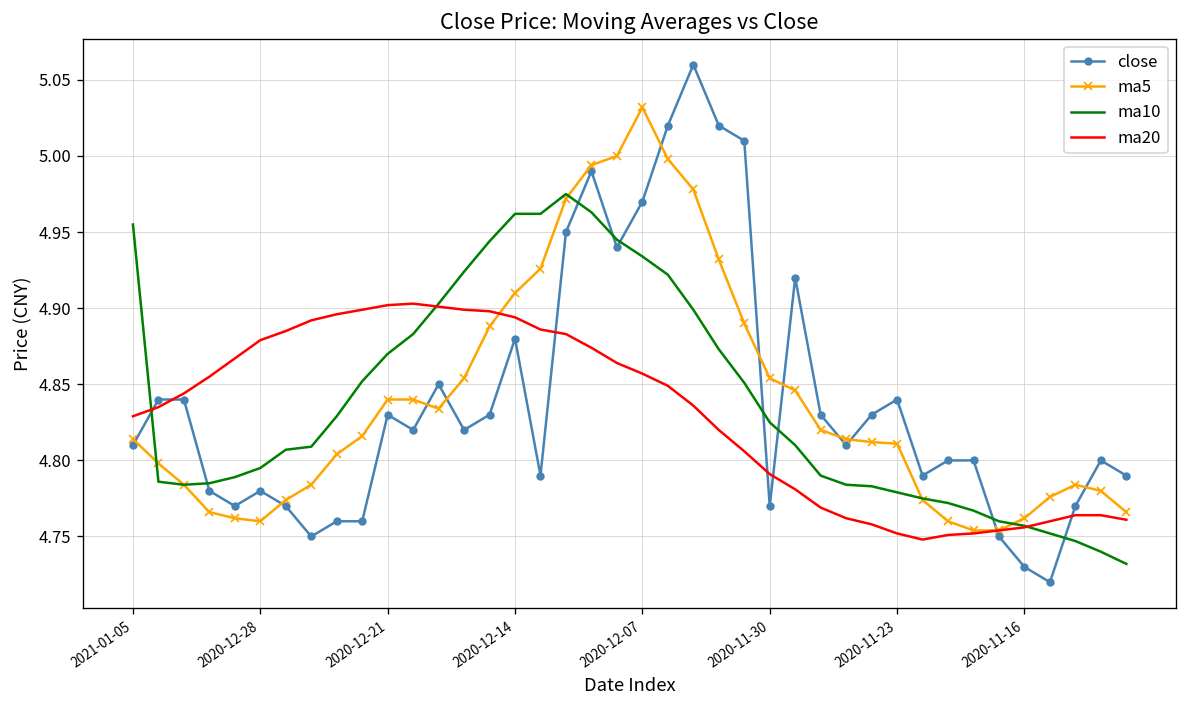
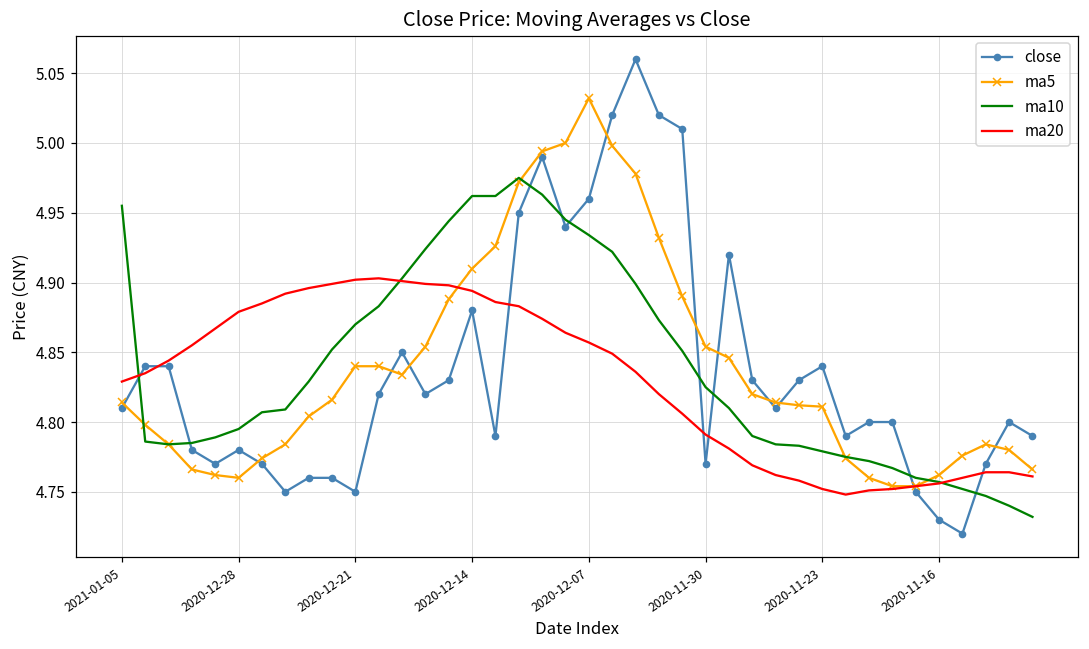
close, 2020-12-21: 4.83 -> 4.75
close, 2020-12-07: 4.97 -> 4.96
